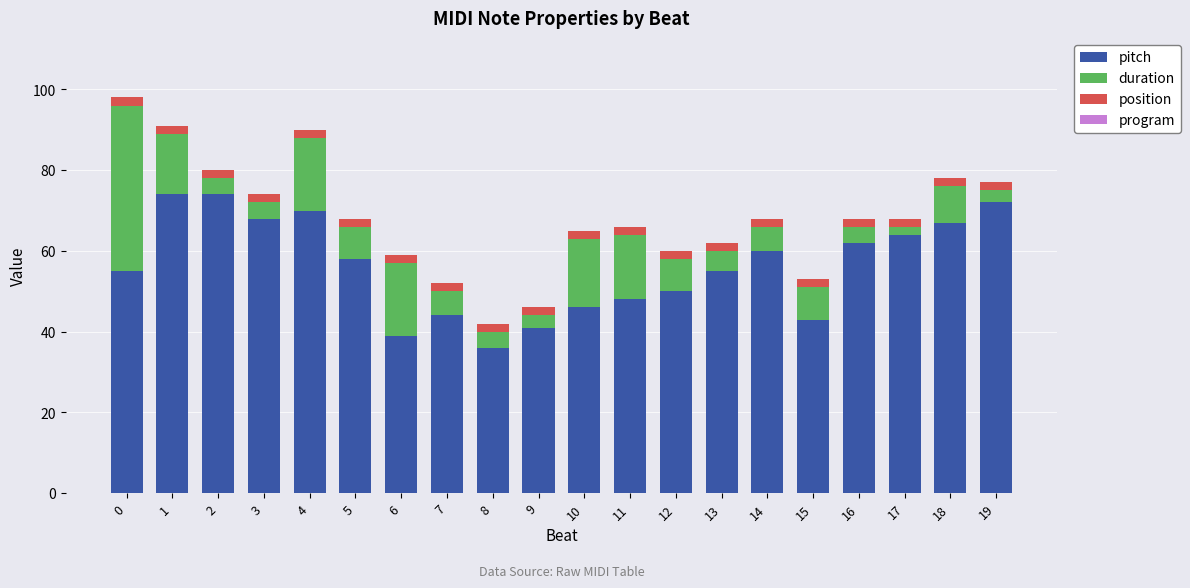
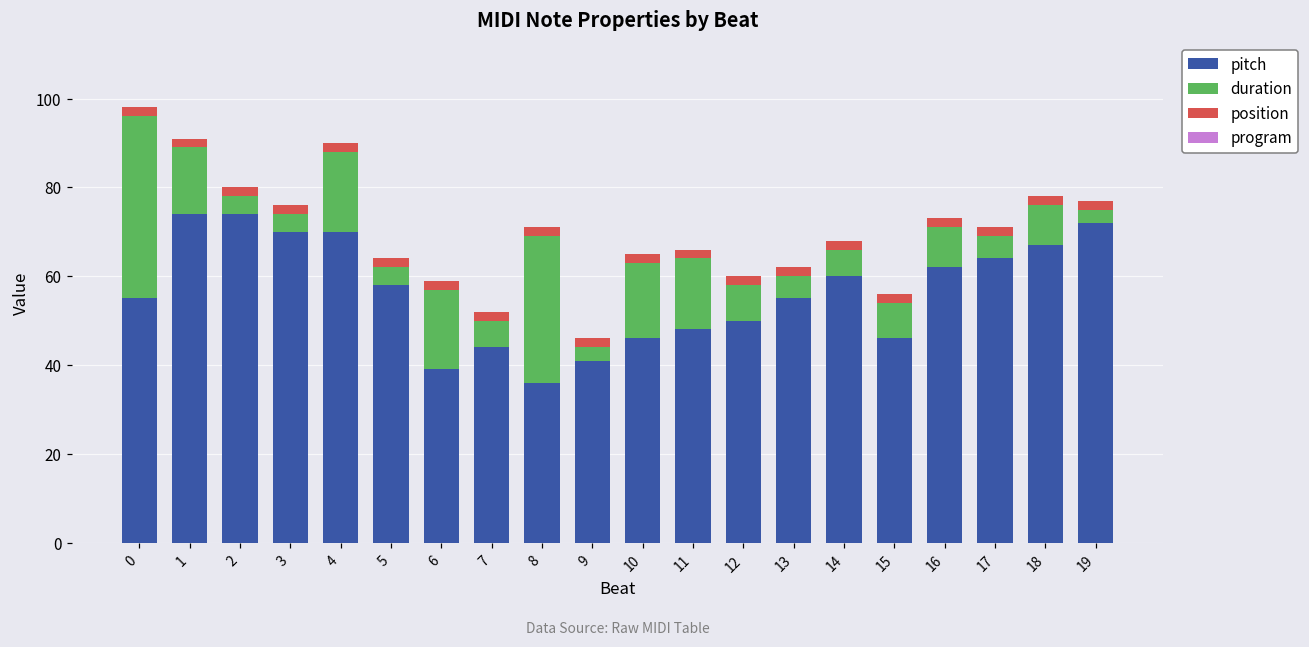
pitch, 3: 68 -> 70
duration, 5: 8 -> 4
duration, 8: 4 -> 33
pitch, 15: 43 -> 46
duration, 16: 4 -> 9
duration, 17: 2 -> 5
